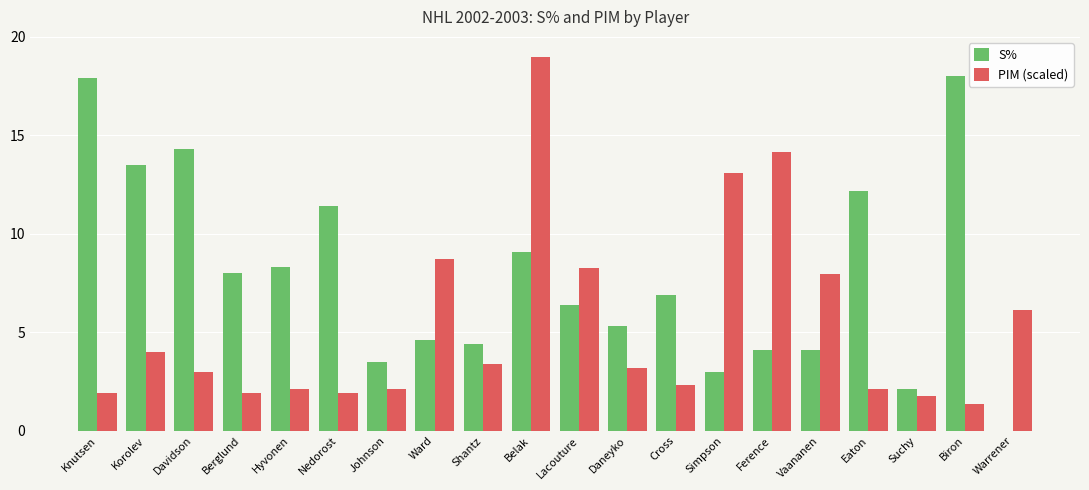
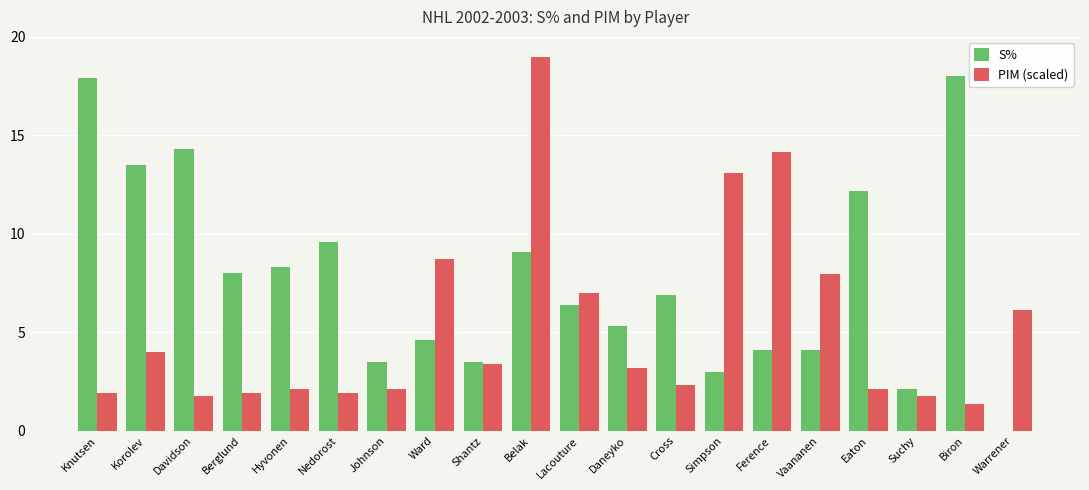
PIM (scaled), Davidson: 3.0 -> 1.7
S%, Nedorost: 11.4 -> 9.6
S%, Shantz: 4.4 -> 3.5
PIM (scaled), Lacouture: 8.2 -> 7.0
